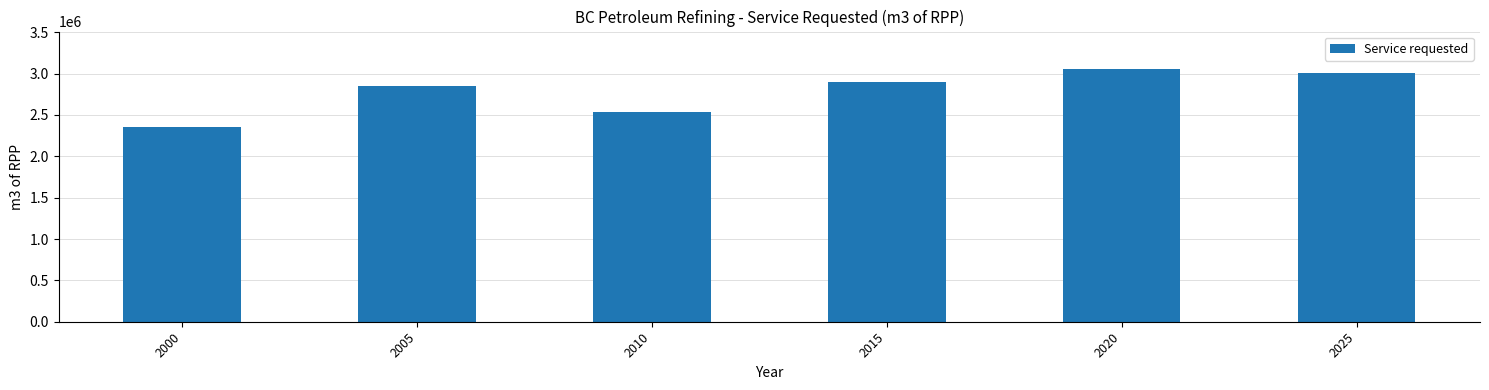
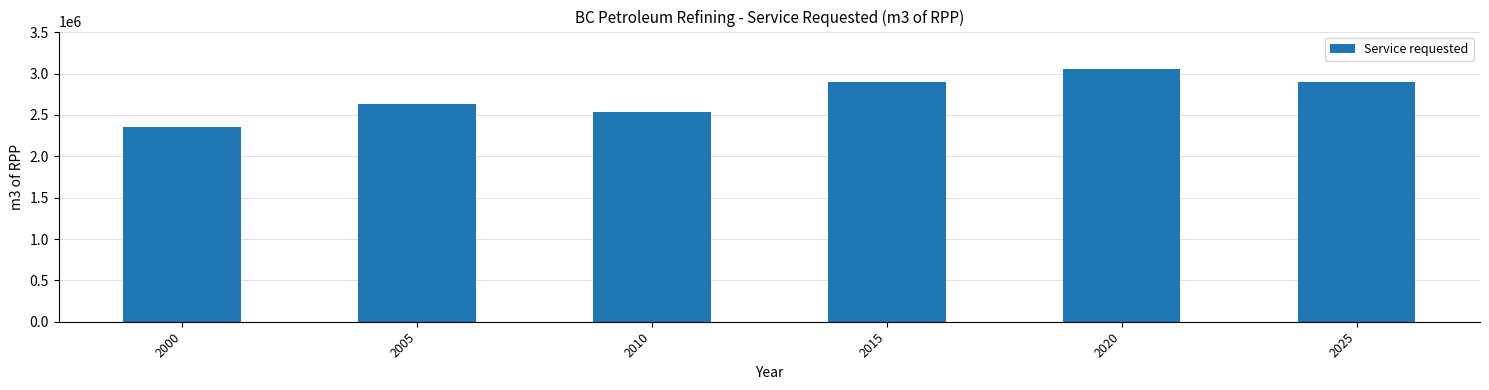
2005: 2800000 -> 2600000
2025: 3000000 -> 2900000
